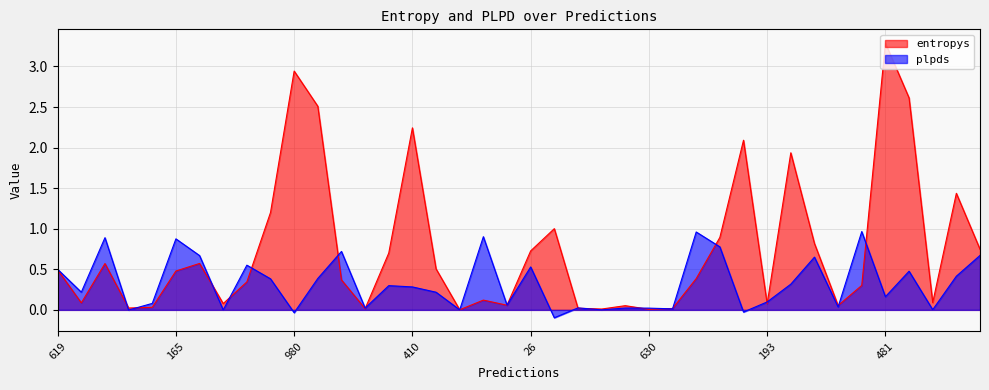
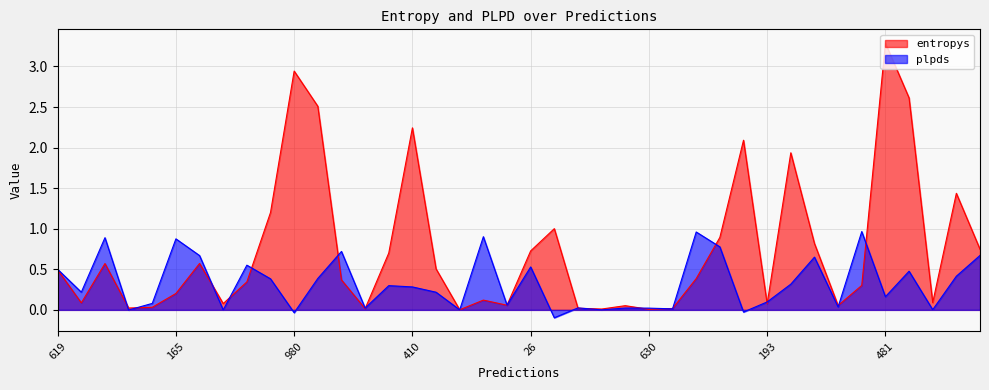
entropys, 165: 0.5 -> 0.2
